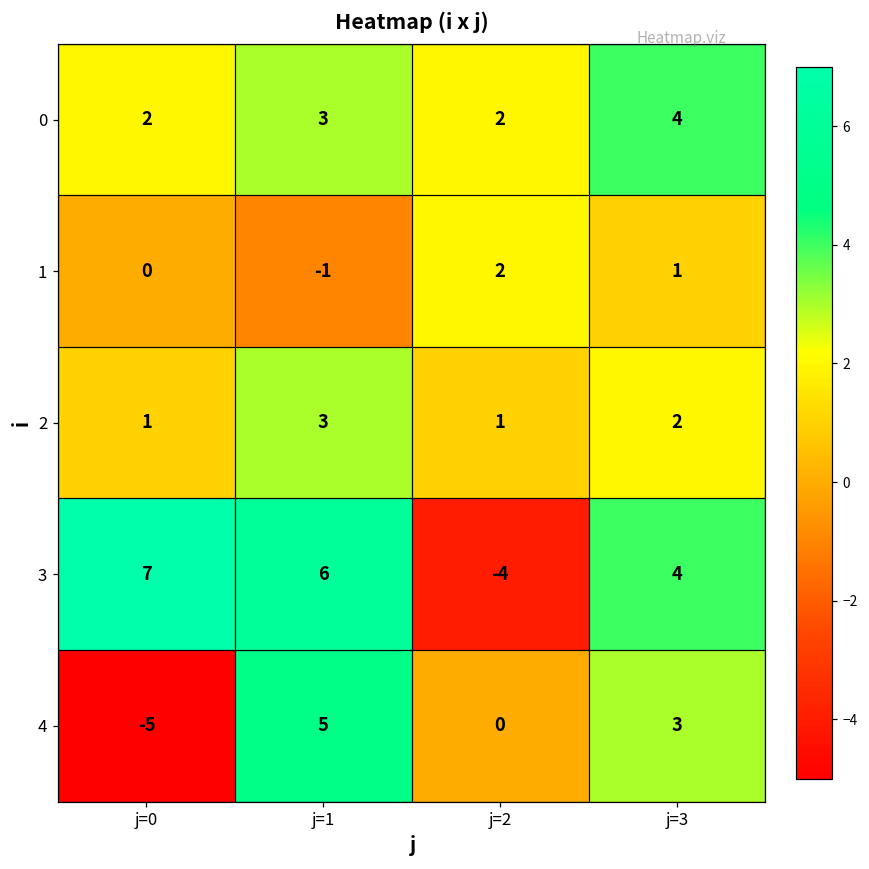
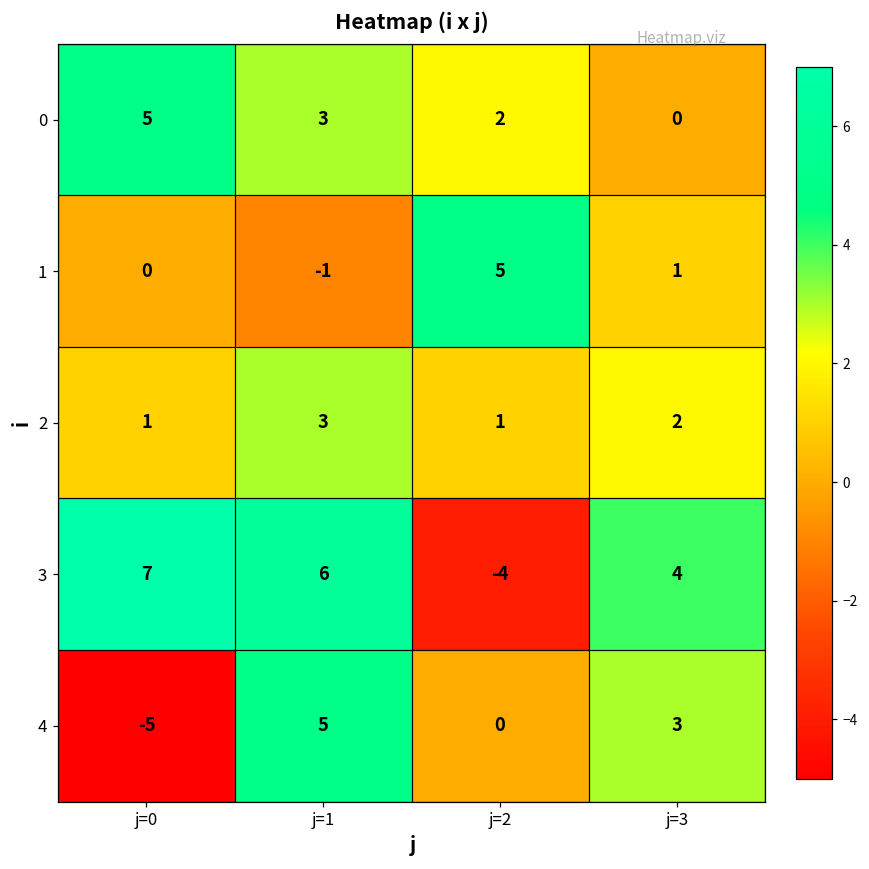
0, j=0: 2 -> 5
0, j=3: 4 -> 0
1, j=2: 2 -> 5
